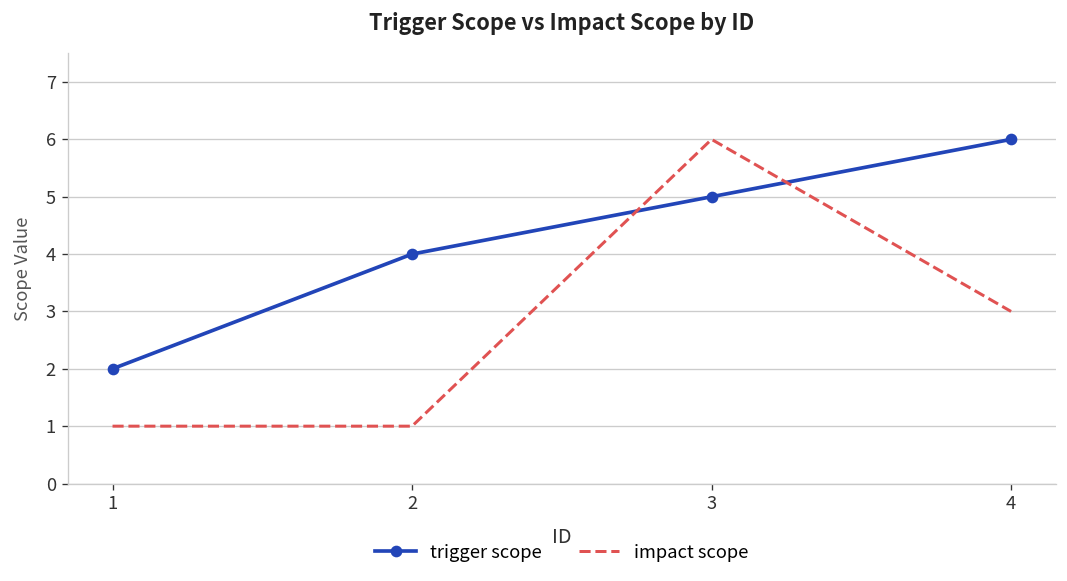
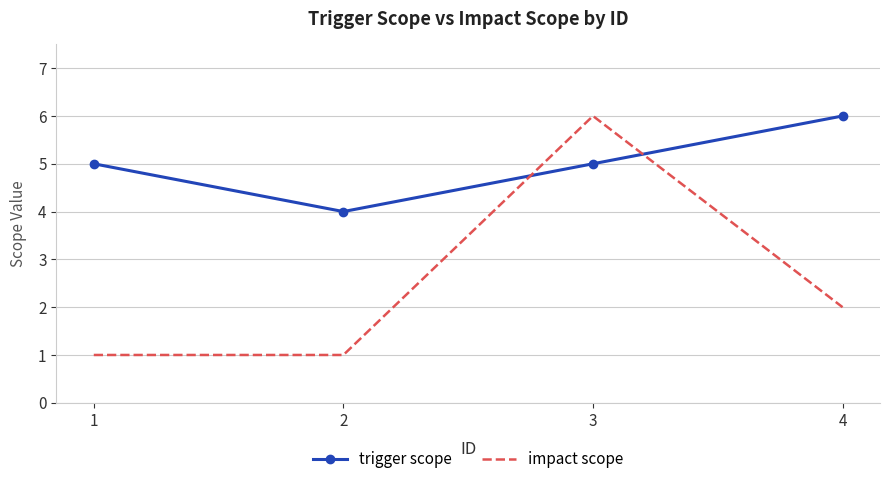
trigger scope, 1: 2 -> 5
impact scope, 4: 3 -> 2
